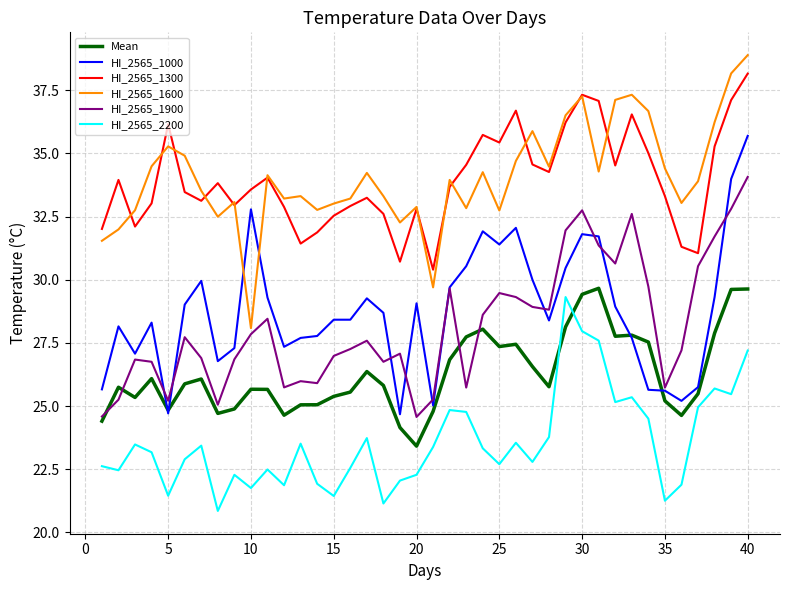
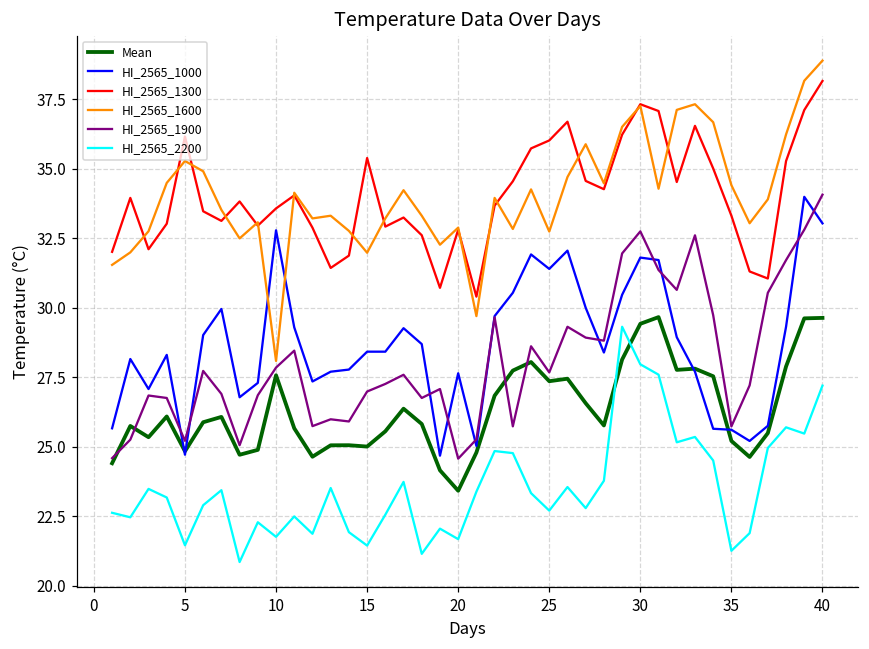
Mean, 10: 25.7 -> 27.6
Mean, 15: 25.4 -> 25.0
HI_2565_1300, 15: 32.5 -> 35.4
HI_2565_1600, 15: 33.0 -> 32.0
HI_2565_1000, 20: 29.1 -> 27.6
HI_2565_2200, 20: 22.3 -> 21.7
HI_2565_1300, 25: 35.4 -> 36.0
HI_2565_1900, 25: 29.5 -> 27.7
HI_2565_1000, 40: 35.7 -> 33.0
